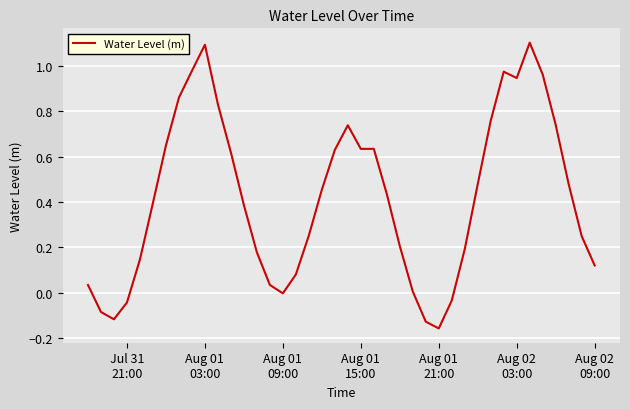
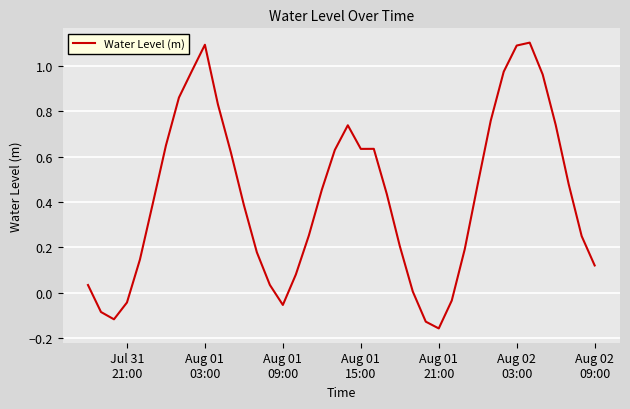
Aug 01 09:00: 0.00 -> -0.05
Aug 02 03:00: 0.95 -> 1.09
